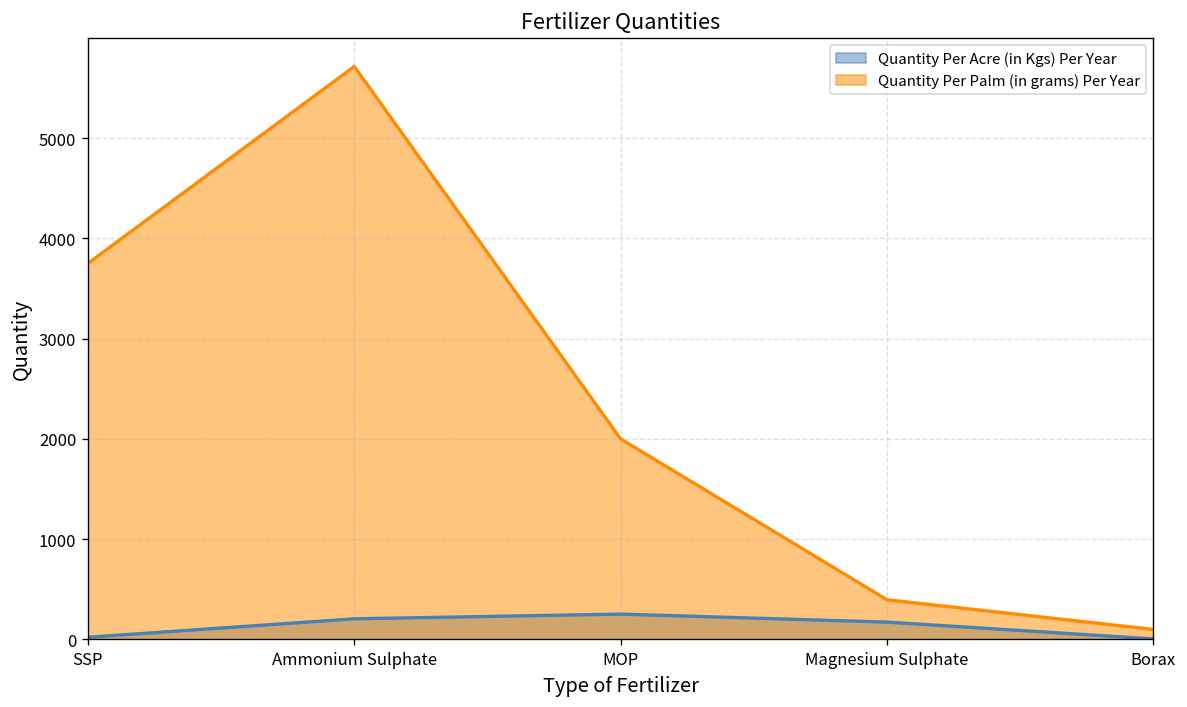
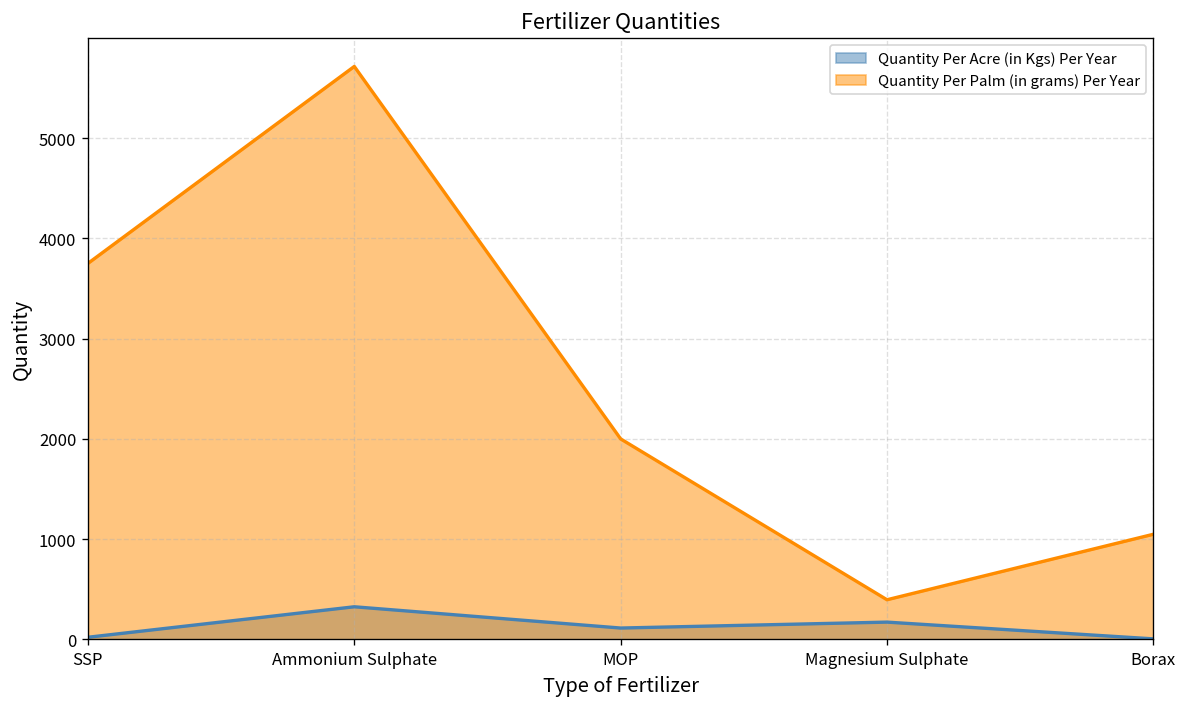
Quantity Per Acre (in Kgs) Per Year, Ammonium Sulphate: 200 -> 300
Quantity Per Acre (in Kgs) Per Year, MOP: 300 -> 100
Quantity Per Palm (in grams) Per Year, Borax: 100 -> 1000
